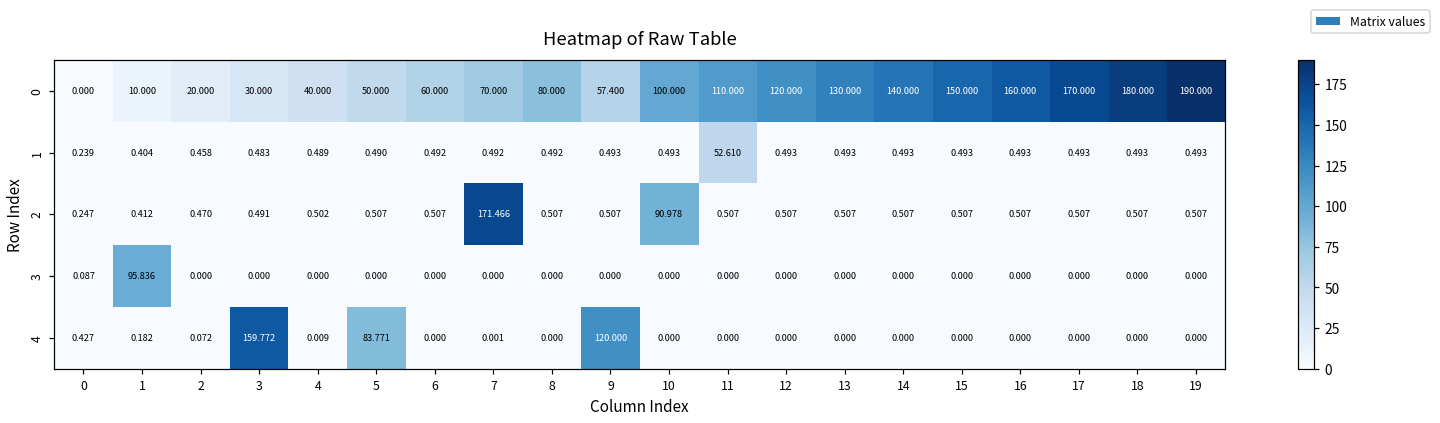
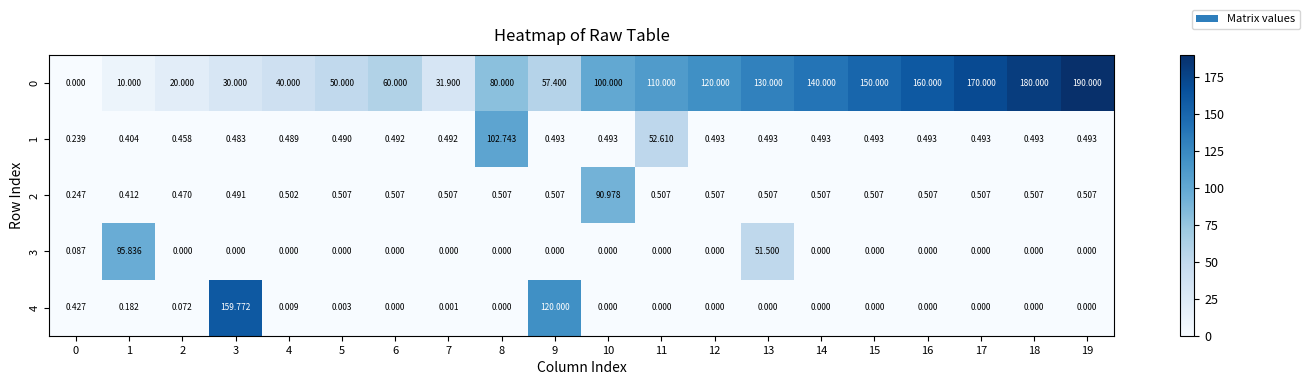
0, 7: 70.000 -> 31.900
1, 8: 0.492 -> 102.743
2, 7: 171.466 -> 0.507
3, 13: 0.000 -> 51.500
4, 5: 83.771 -> 0.003
